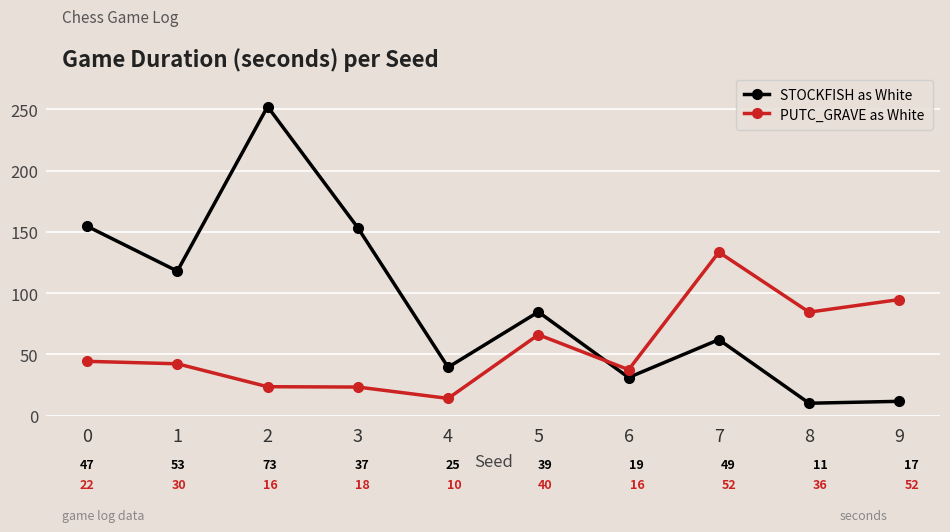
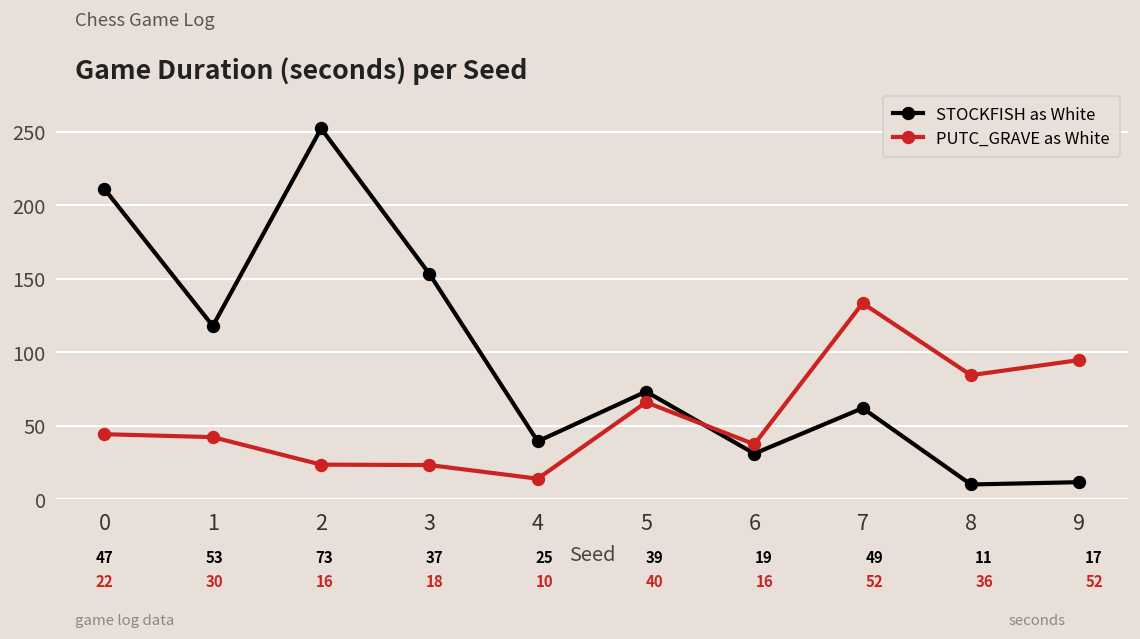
STOCKFISH as White, 0: 155 -> 211
STOCKFISH as White, 5: 85 -> 73
